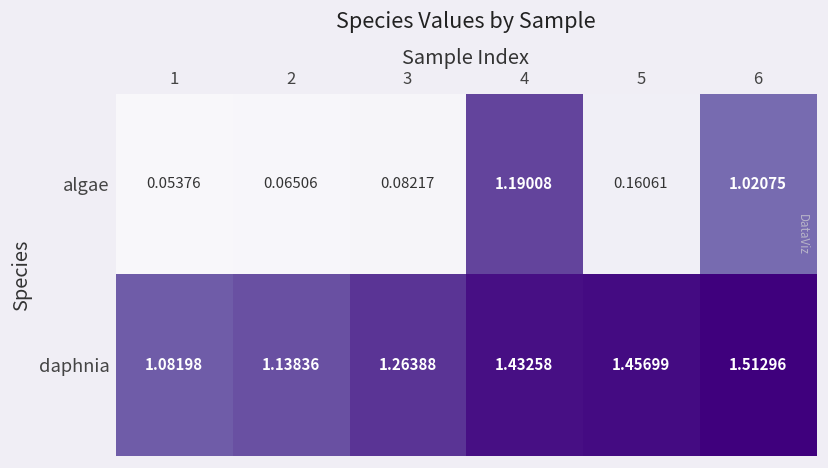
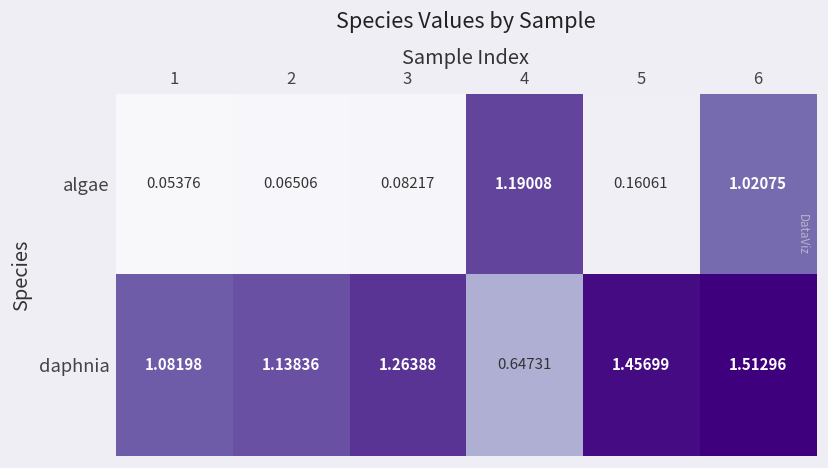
daphnia, 4: 1.43258 -> 0.64731
